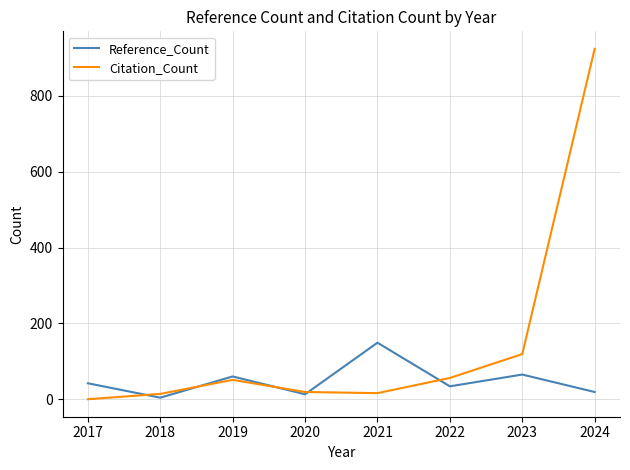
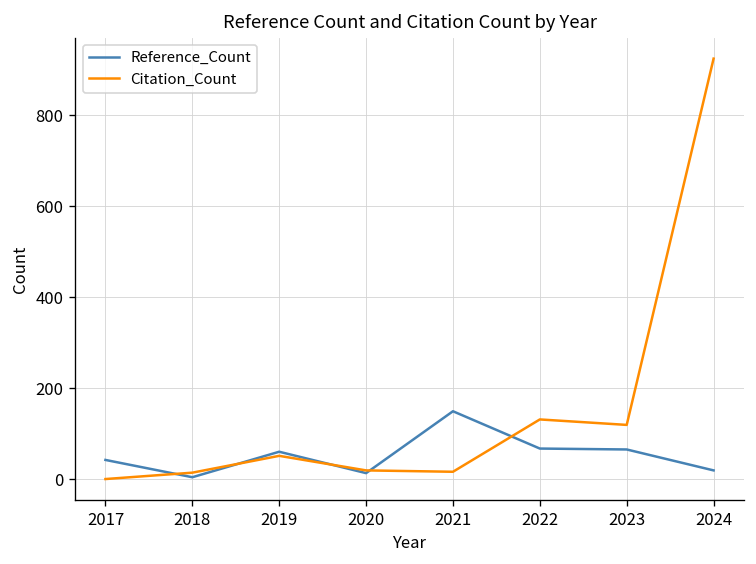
Reference_Count, 2022: 30 -> 70
Citation_Count, 2022: 60 -> 130
